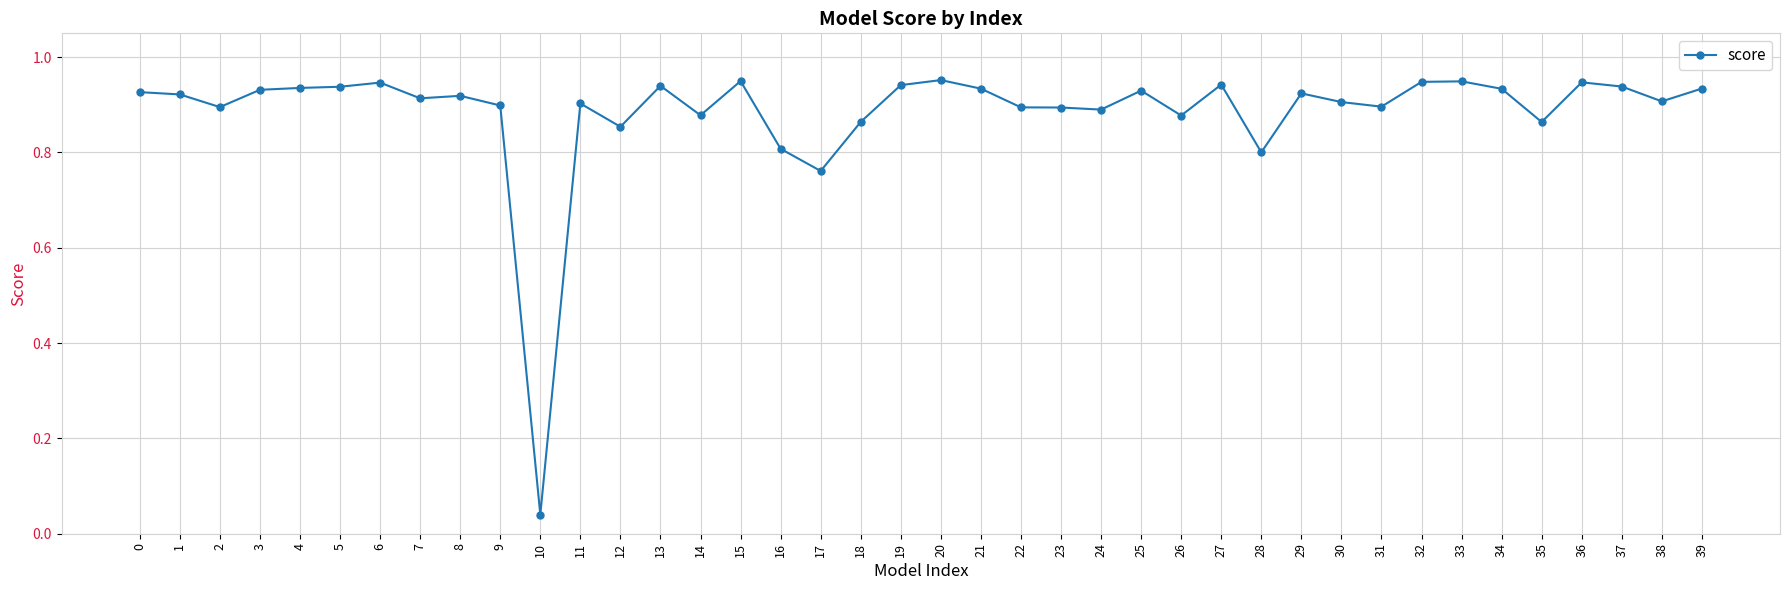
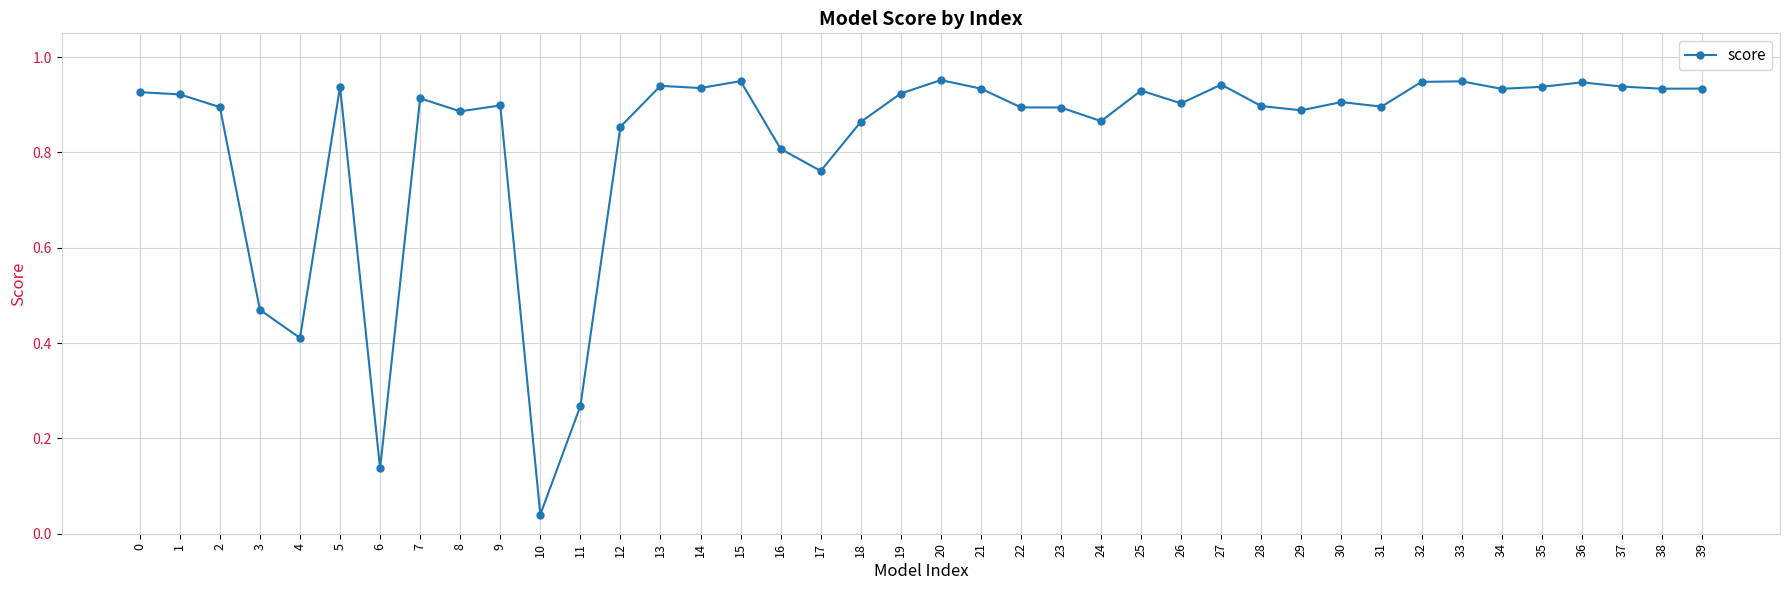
3: 0.93 -> 0.47
4: 0.94 -> 0.41
6: 0.95 -> 0.14
8: 0.92 -> 0.89
11: 0.90 -> 0.27
14: 0.88 -> 0.94
19: 0.94 -> 0.92
24: 0.89 -> 0.87
26: 0.88 -> 0.90
28: 0.80 -> 0.90
29: 0.92 -> 0.89
35: 0.86 -> 0.94
38: 0.91 -> 0.93
